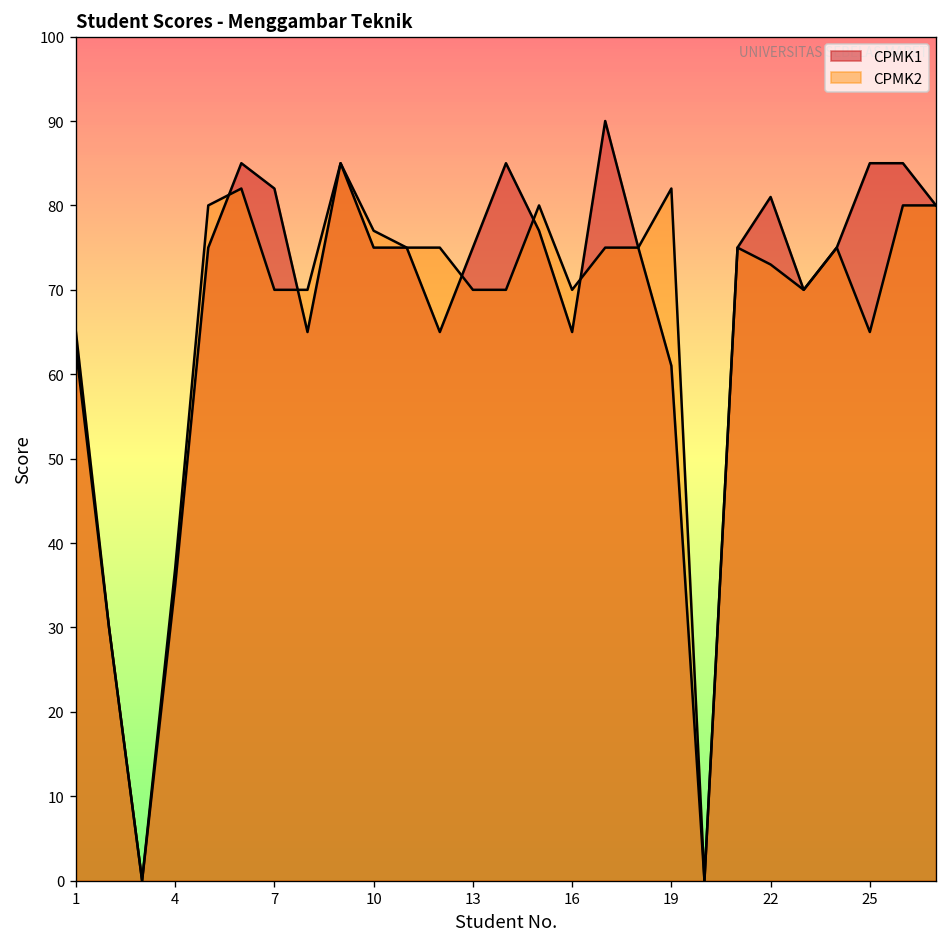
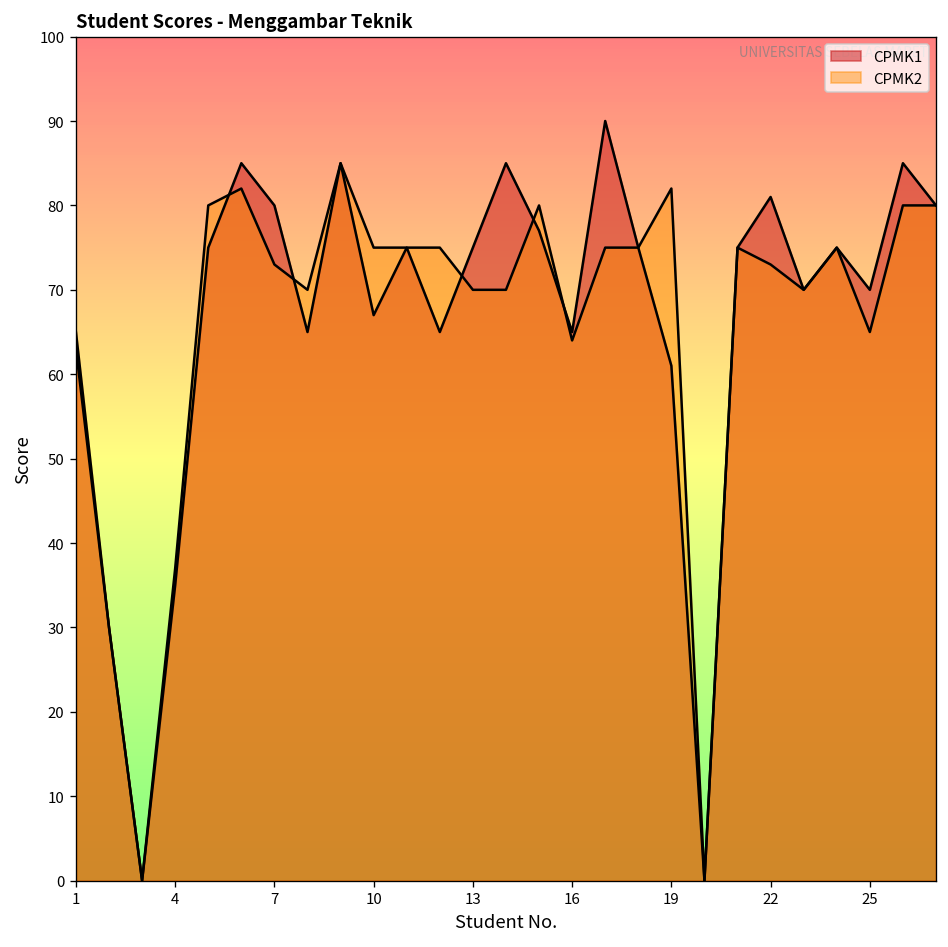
CPMK1, 7: 82 -> 80
CPMK2, 7: 70 -> 73
CPMK1, 10: 75 -> 67
CPMK2, 10: 77 -> 75
CPMK2, 16: 70 -> 64
CPMK1, 25: 85 -> 70
